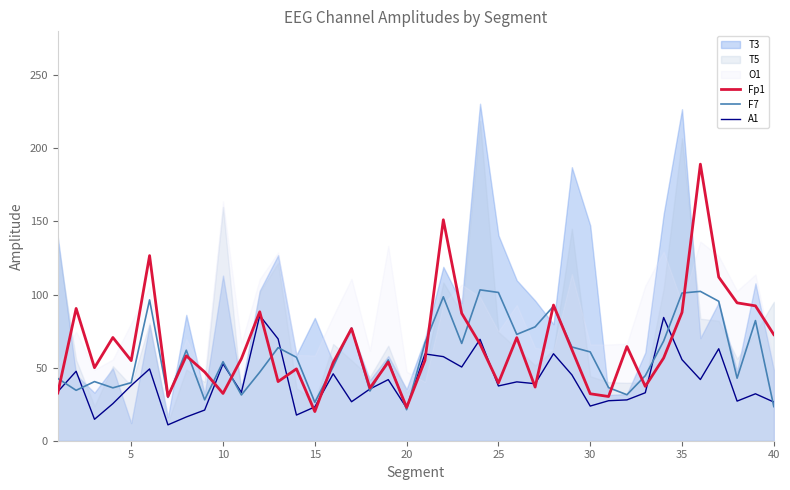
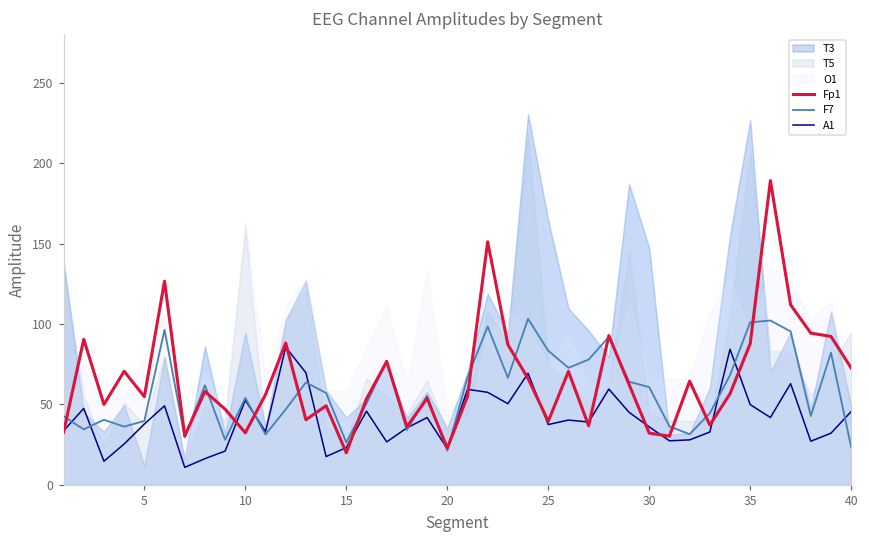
T3, 10: 113 -> 94
T3, 15: 84 -> 42
T3, 25: 141 -> 164
F7, 25: 101 -> 83
A1, 30: 24 -> 36
A1, 35: 55 -> 50
A1, 40: 26 -> 46
